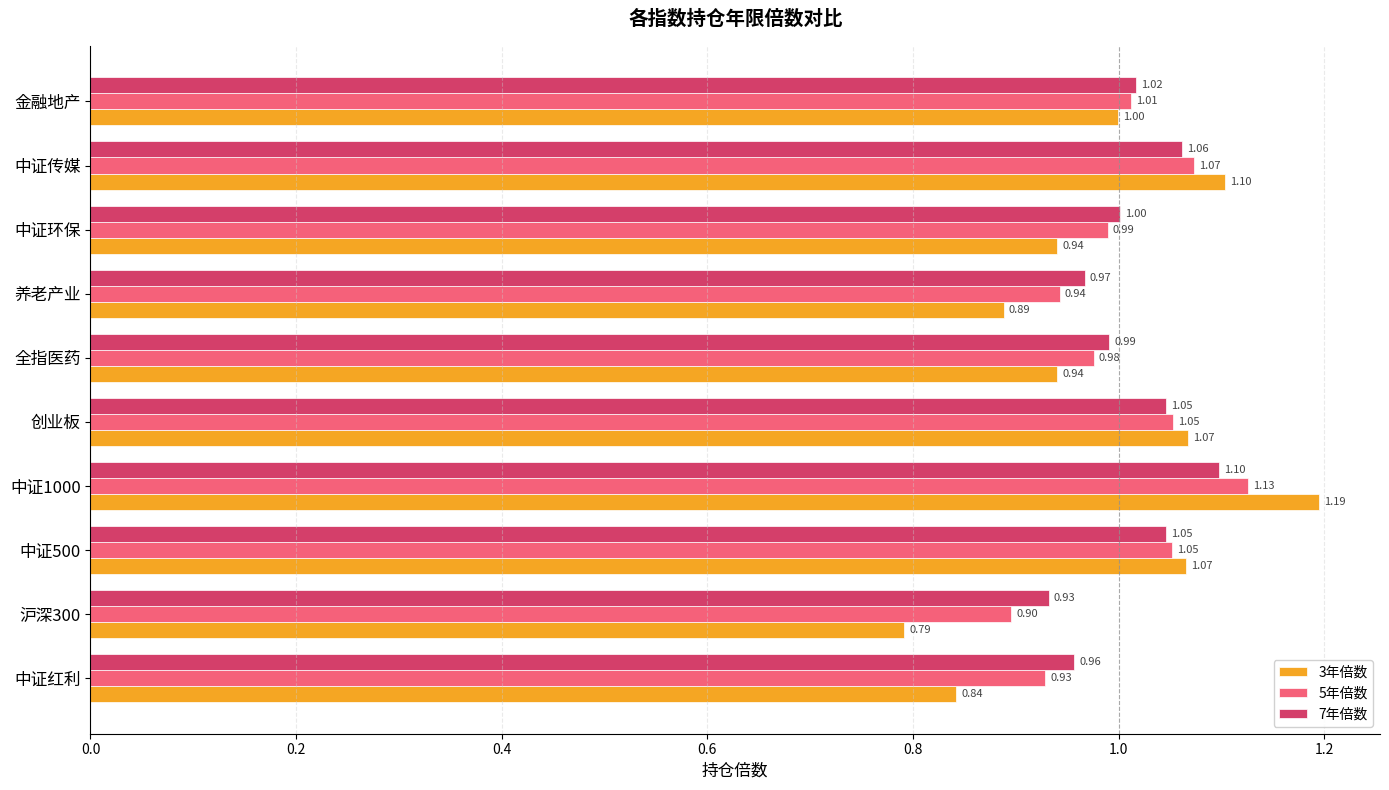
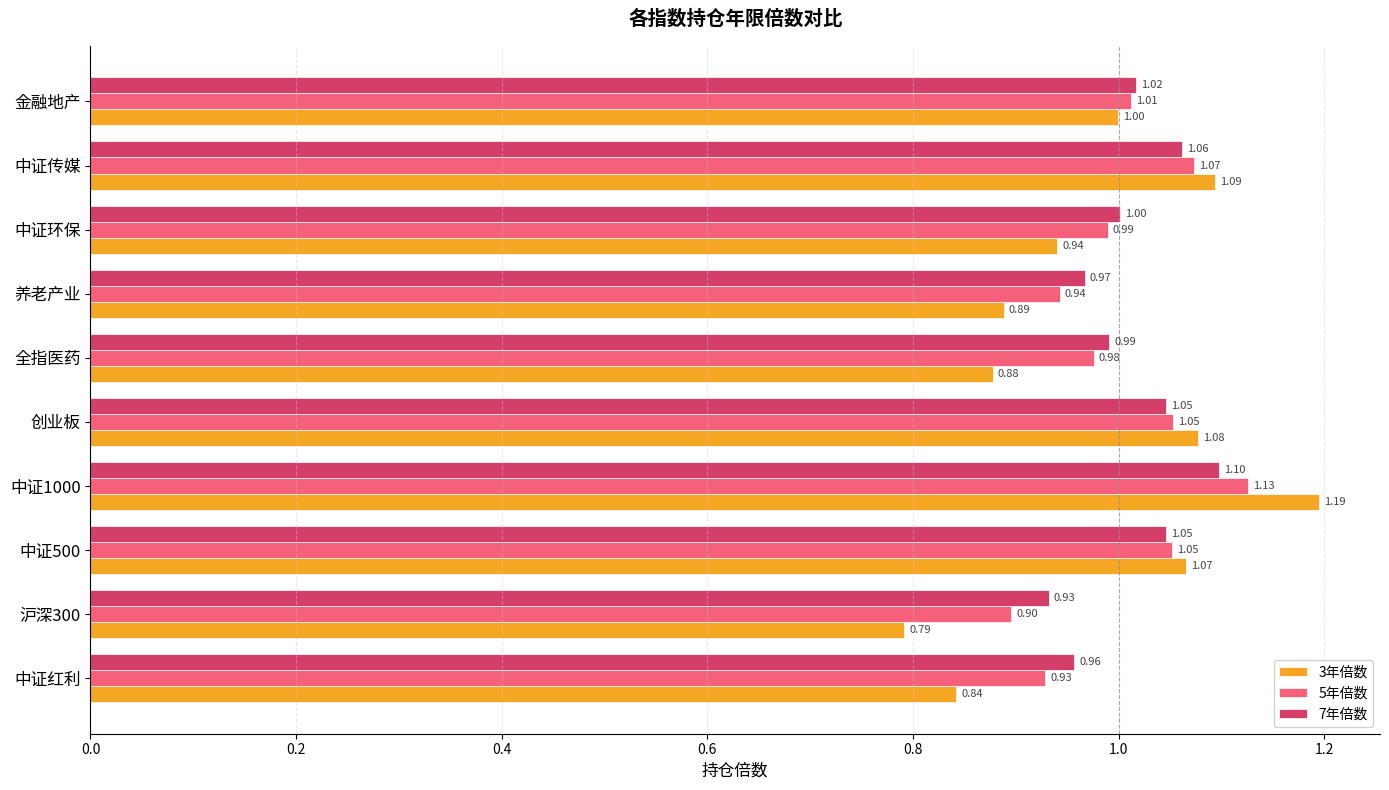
3年倍数, 中证传媒: 1.10 -> 1.09
3年倍数, 全指医药: 0.94 -> 0.88
3年倍数, 创业板: 1.07 -> 1.08
